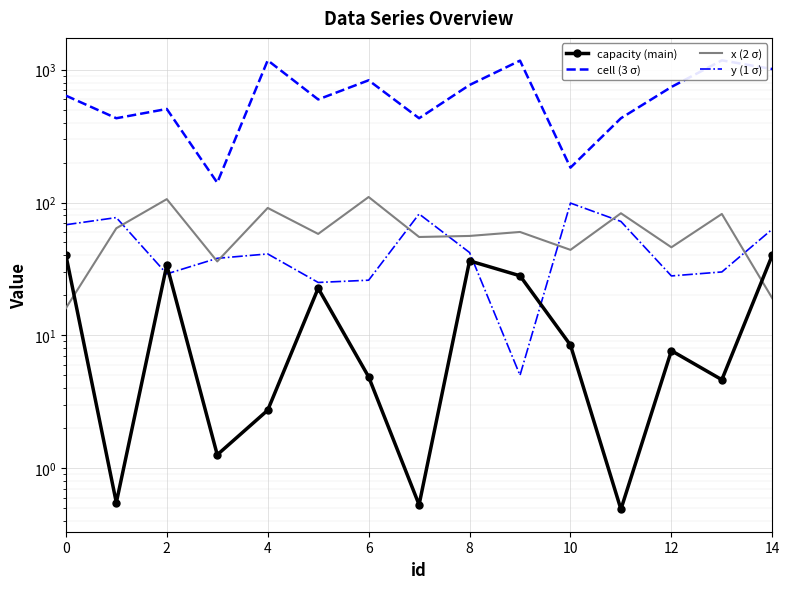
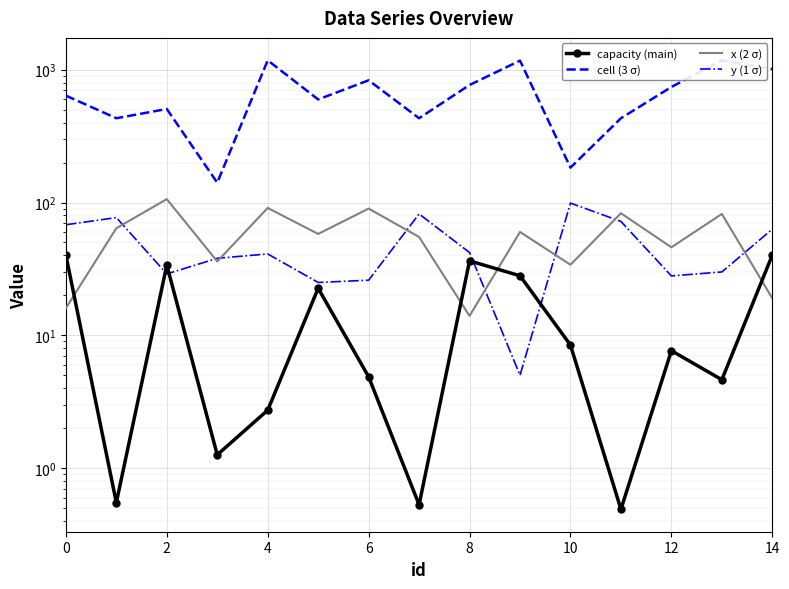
x (2 σ), 6: 110 -> 90
x (2 σ), 8: 56 -> 14
x (2 σ), 10: 44 -> 34
